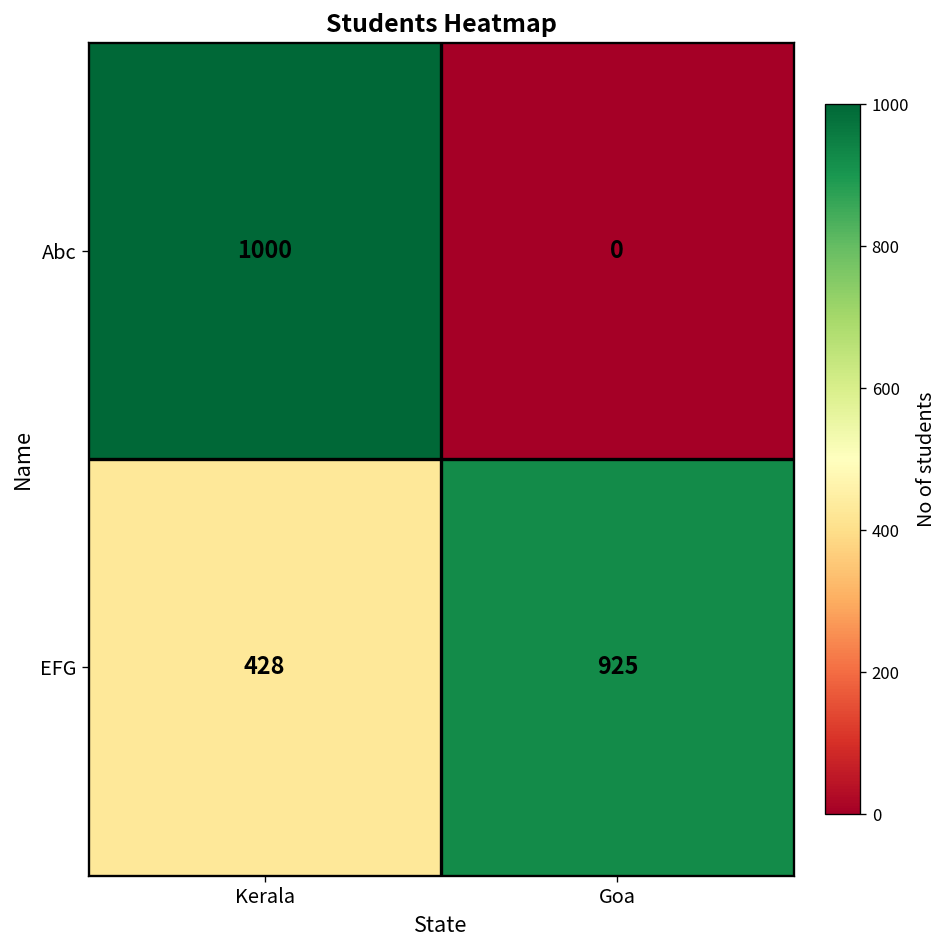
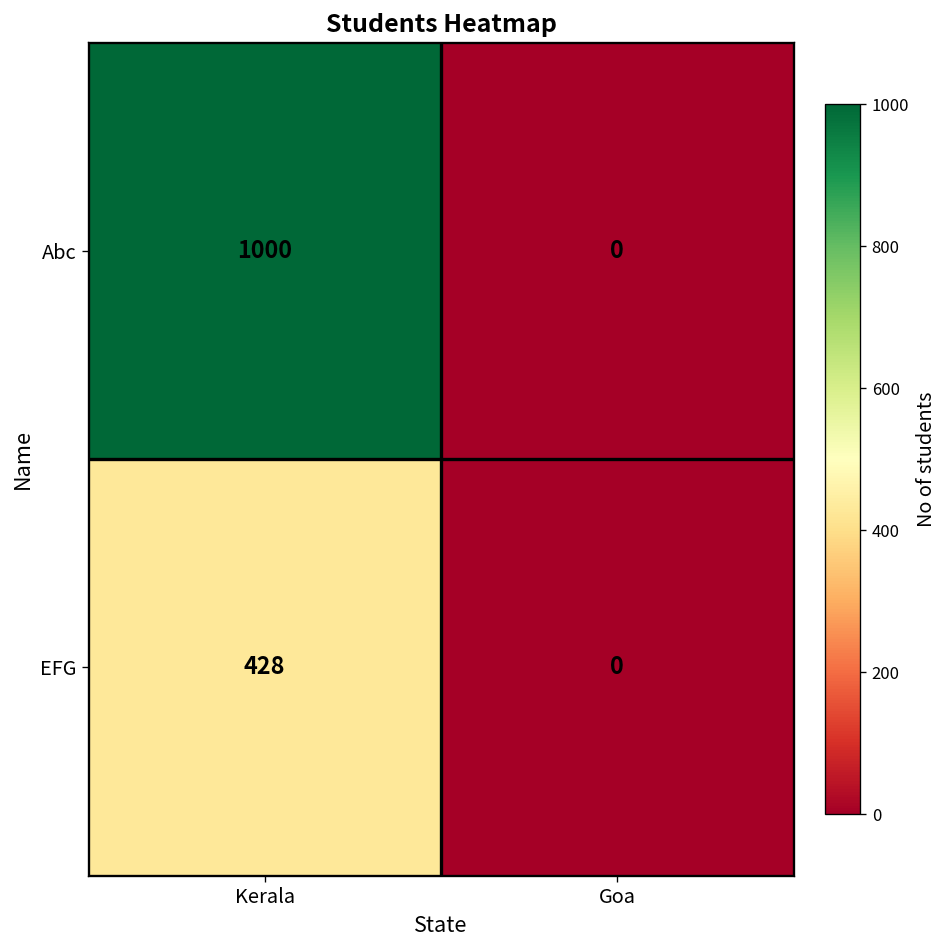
EFG, Goa: 925 -> 0
